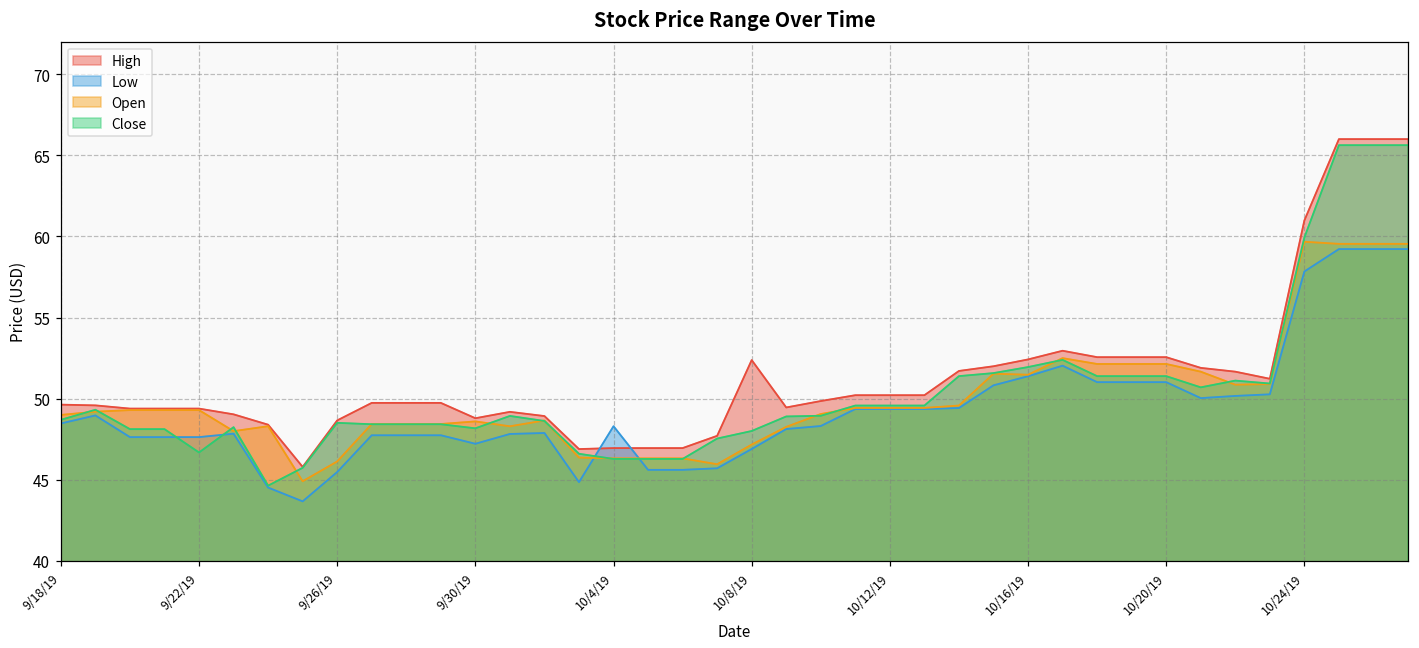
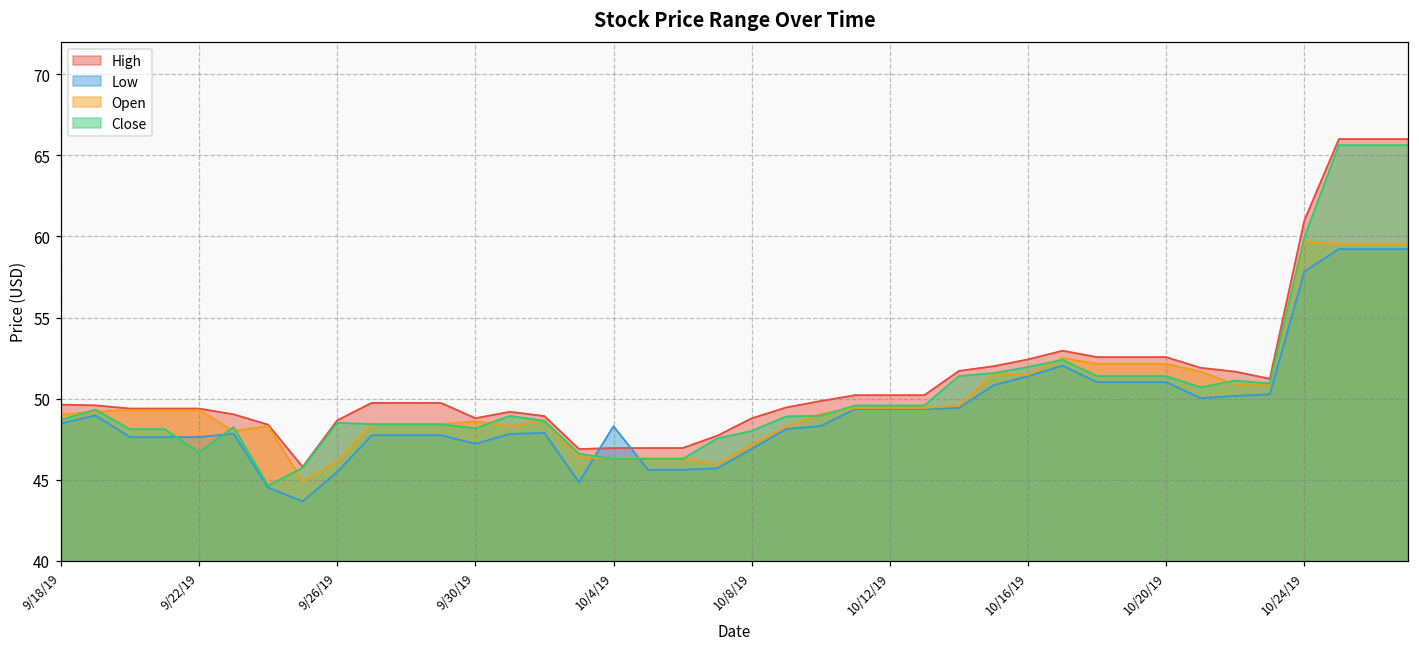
High, 10/8/19: 52.4 -> 48.8
